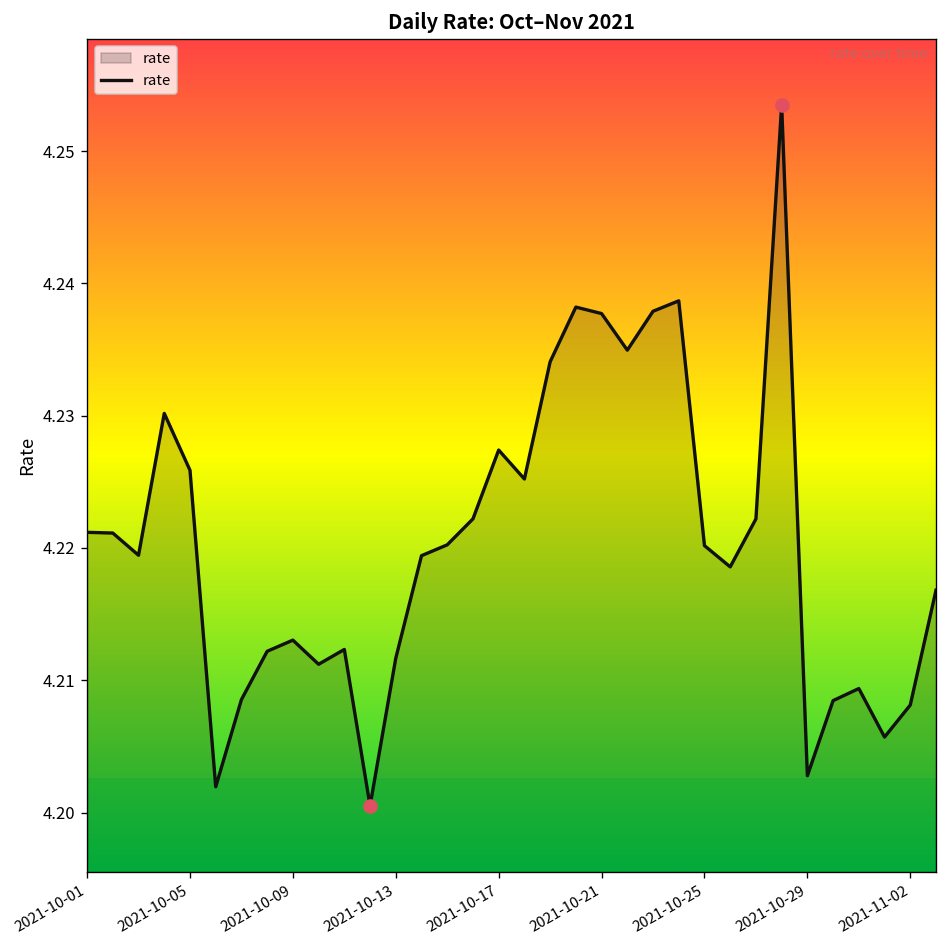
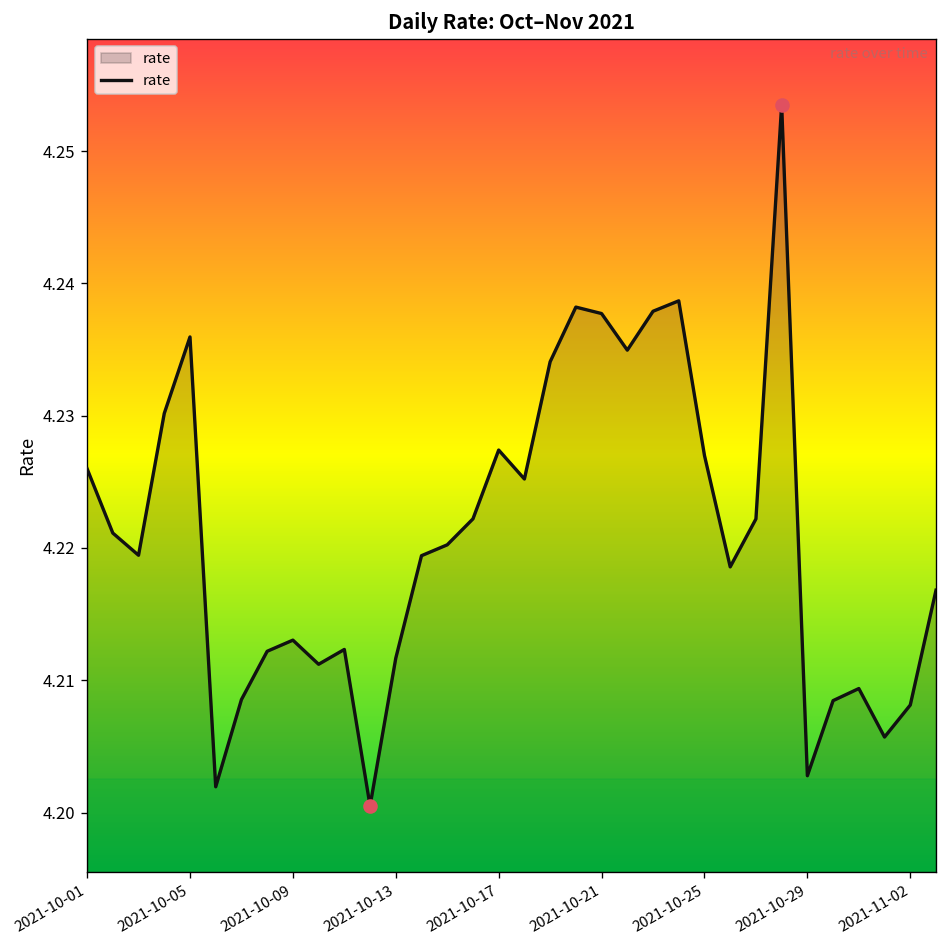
rate, 2021-10-01: 4.2212 -> 4.2260
rate, 2021-10-05: 4.2259 -> 4.2360
rate, 2021-10-25: 4.2202 -> 4.2270
